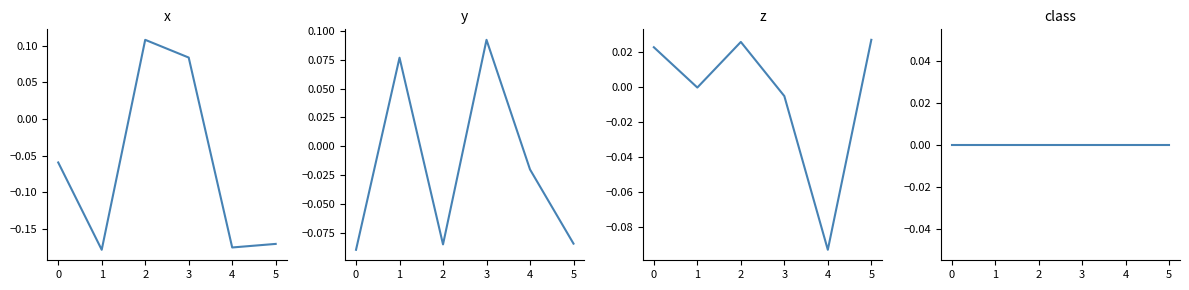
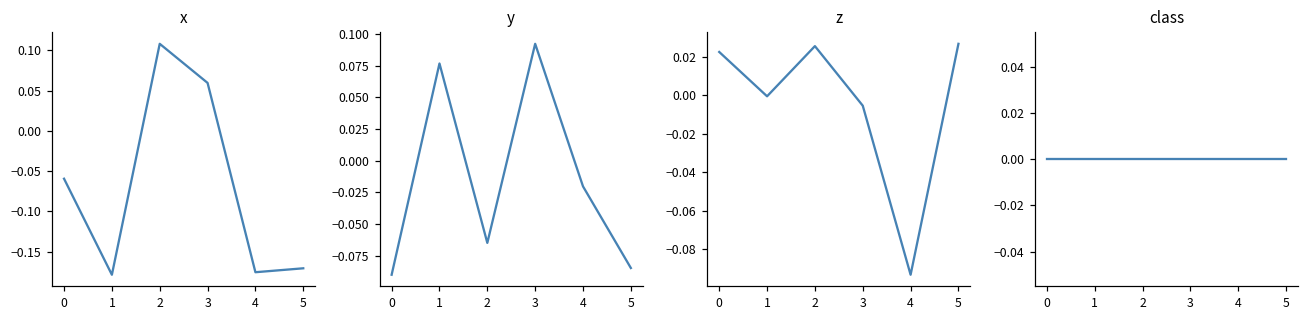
x, 3: 0.08 -> 0.06
y, 2: -0.085 -> -0.065
